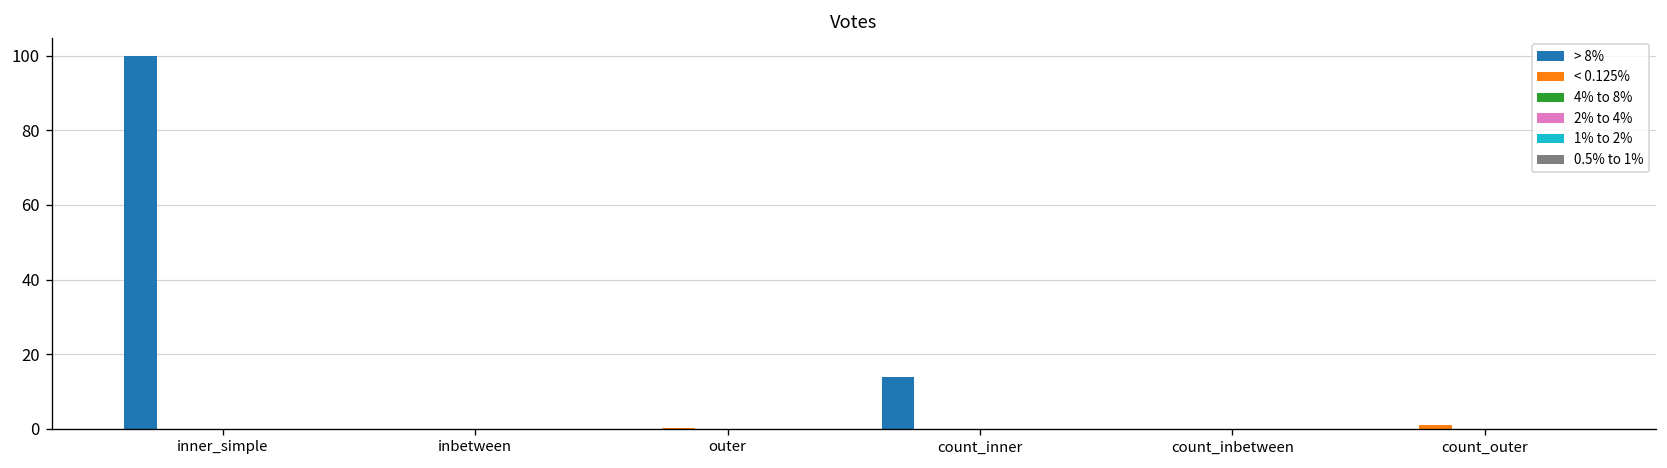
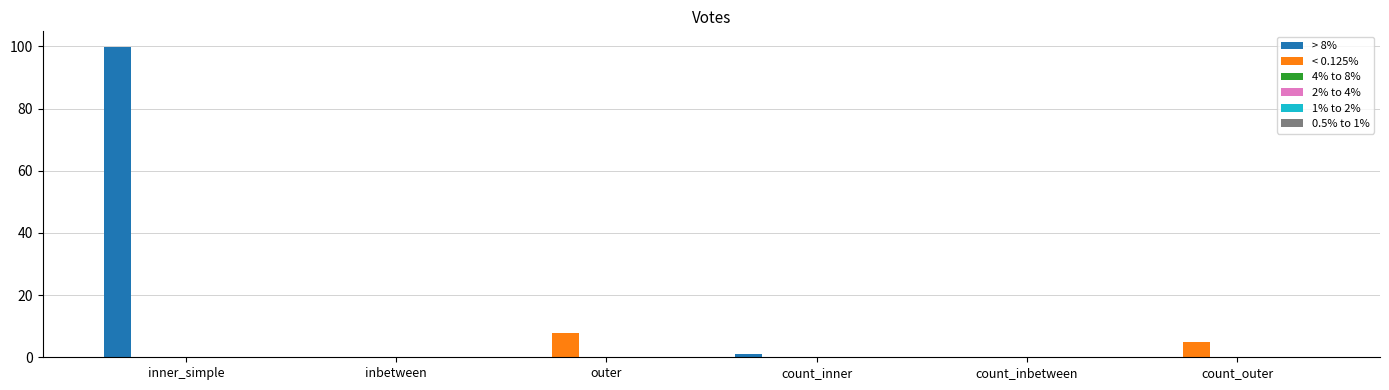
< 0.125%, outer: 0 -> 8
> 8%, count_inner: 14 -> 1
< 0.125%, count_outer: 1 -> 5
